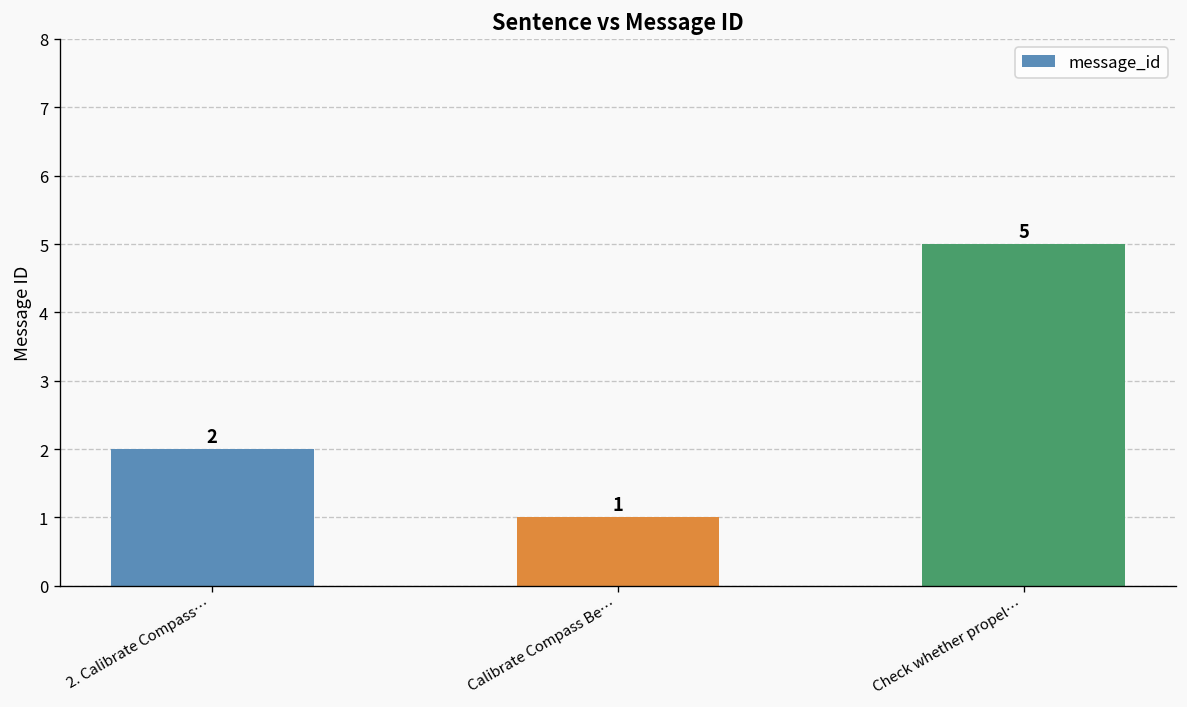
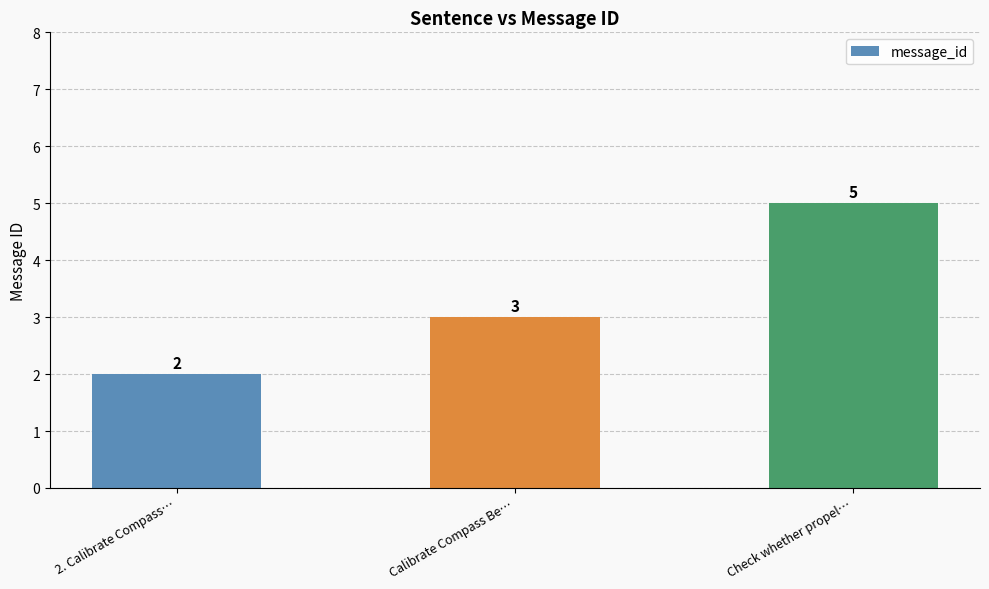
Calibrate Compass Be…: 1 -> 3
